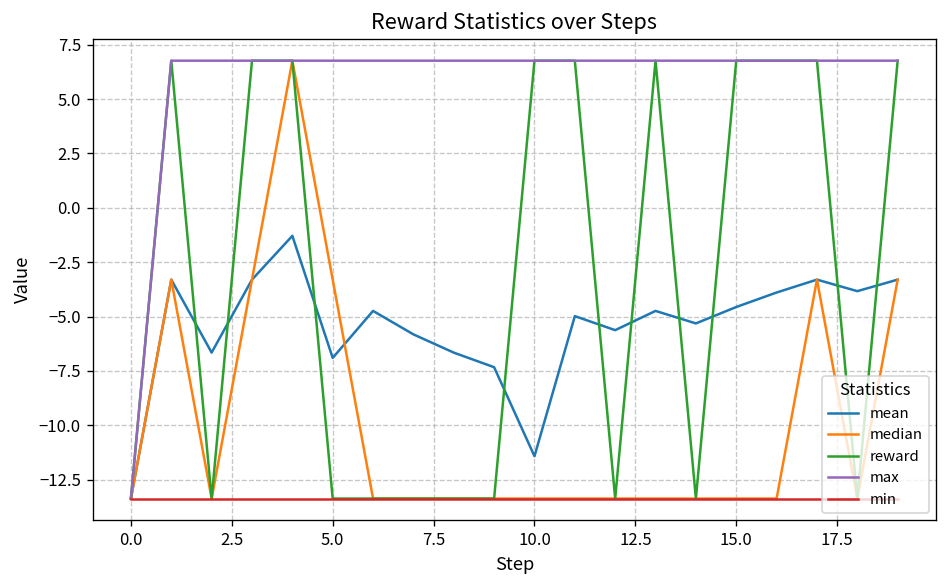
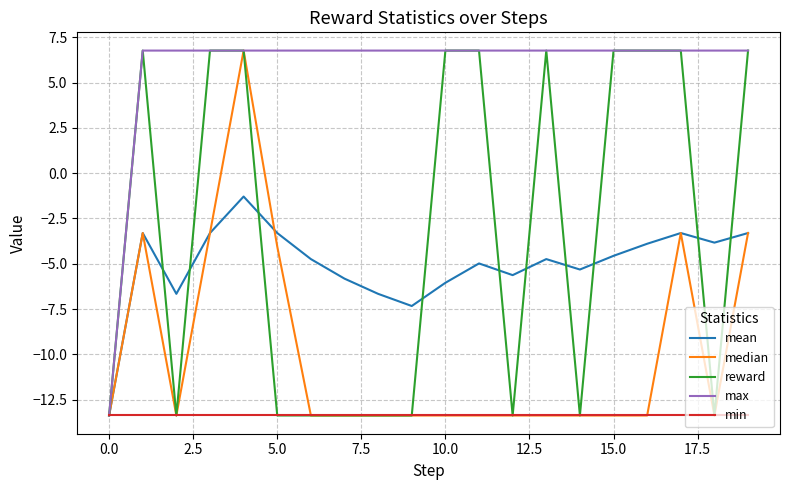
mean, 5.0: -6.9 -> -3.3
median, 5.0: -3.3 -> -4.0
mean, 10.0: -11.4 -> -6.0
